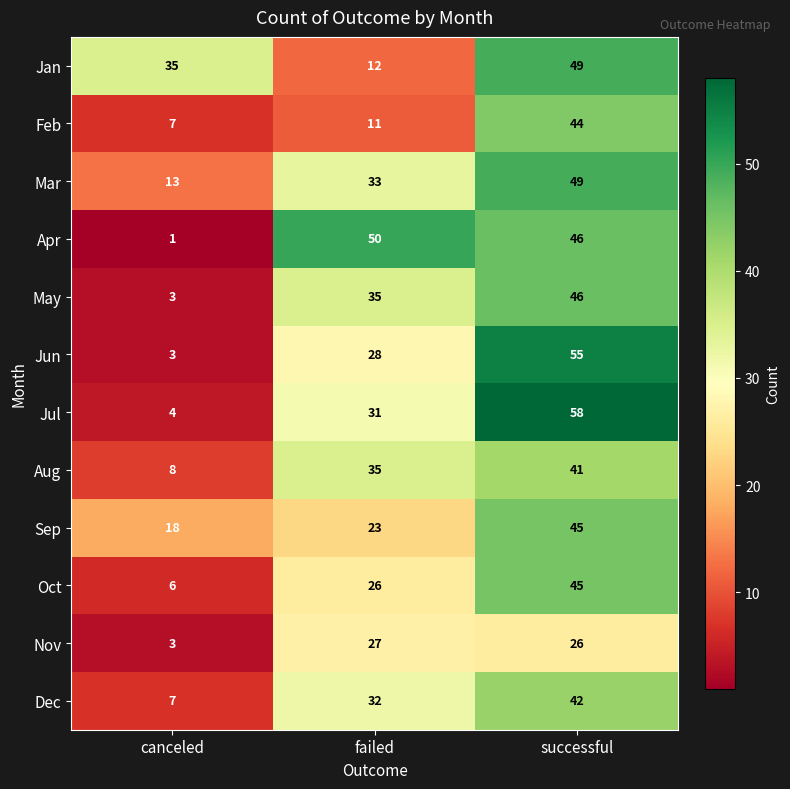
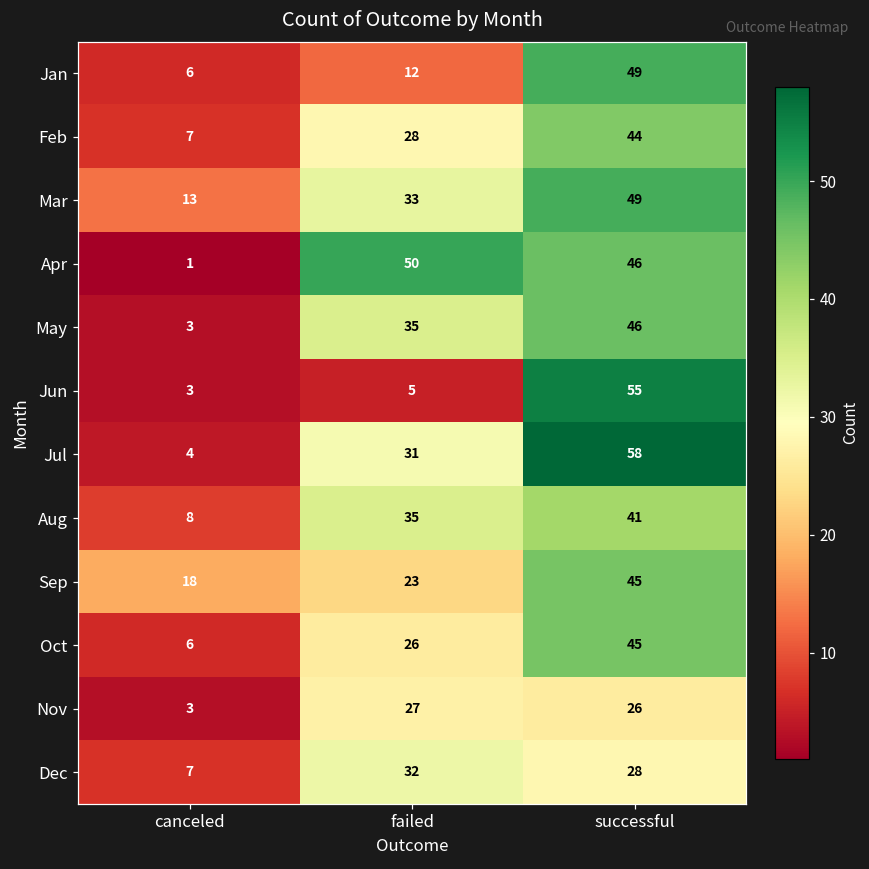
Jan, canceled: 35 -> 6
Feb, failed: 11 -> 28
Jun, failed: 28 -> 5
Dec, successful: 42 -> 28
